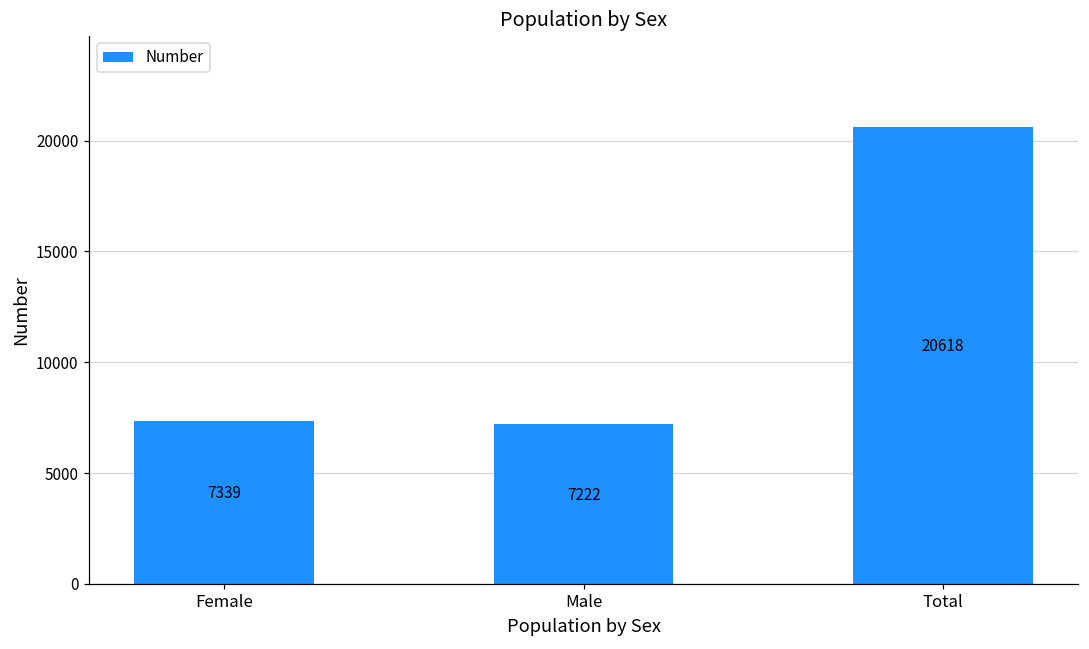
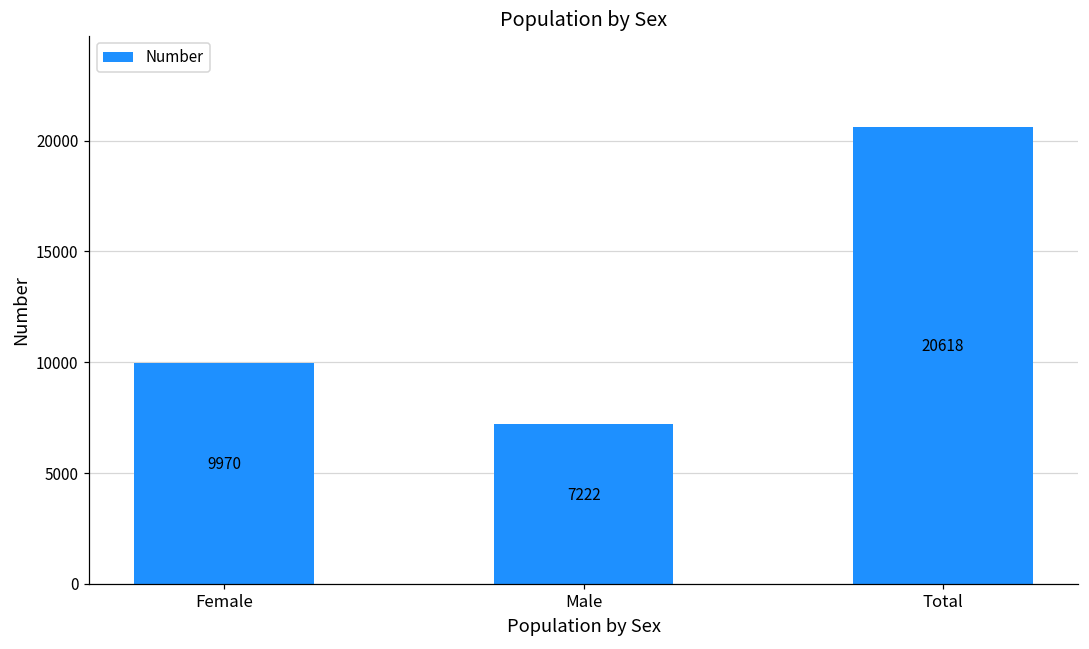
Female: 7339 -> 9970
